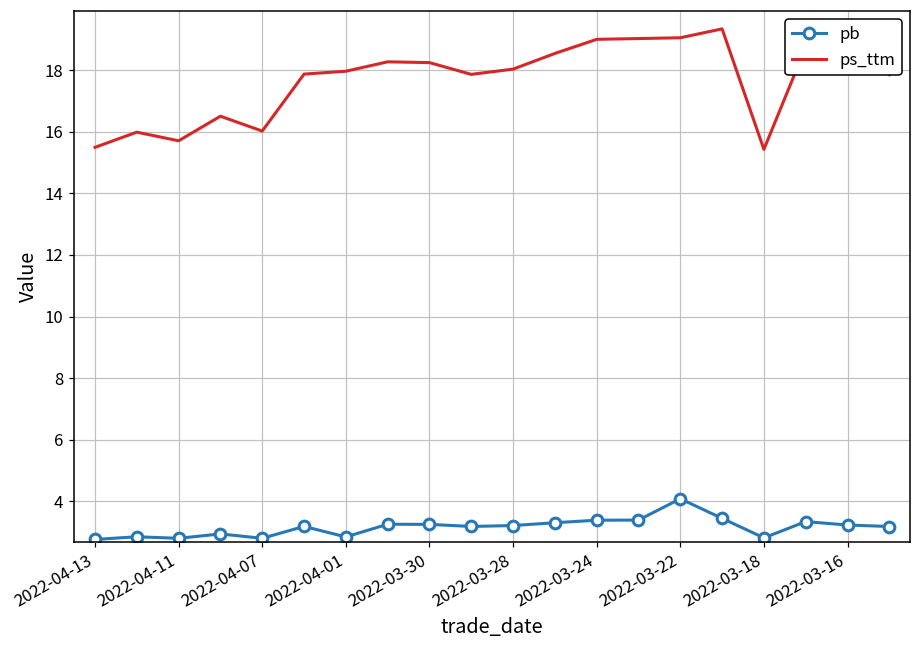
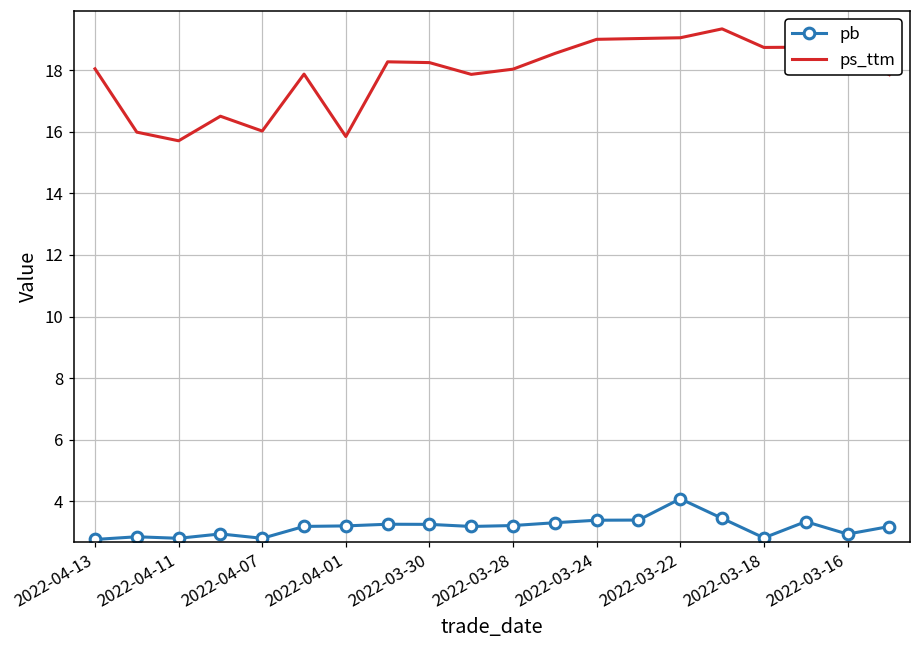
ps_ttm, 2022-04-13: 15.5 -> 18.0
pb, 2022-04-01: 2.8 -> 3.2
ps_ttm, 2022-04-01: 18.0 -> 15.8
ps_ttm, 2022-03-18: 15.4 -> 18.7
pb, 2022-03-16: 3.2 -> 2.9
